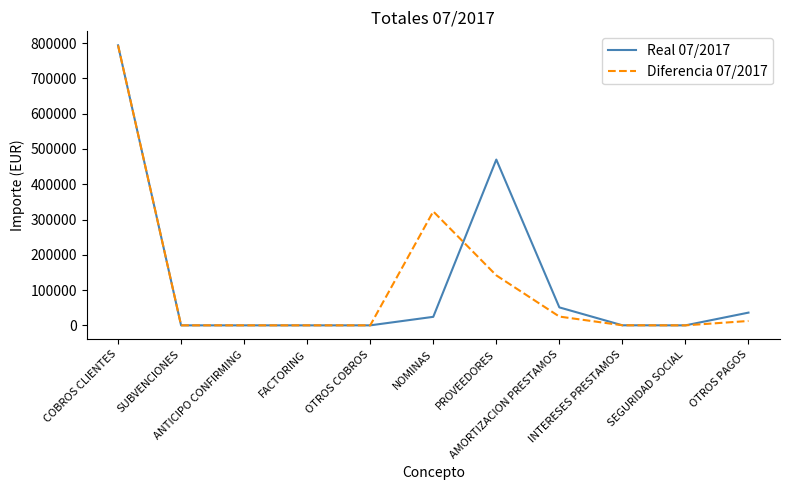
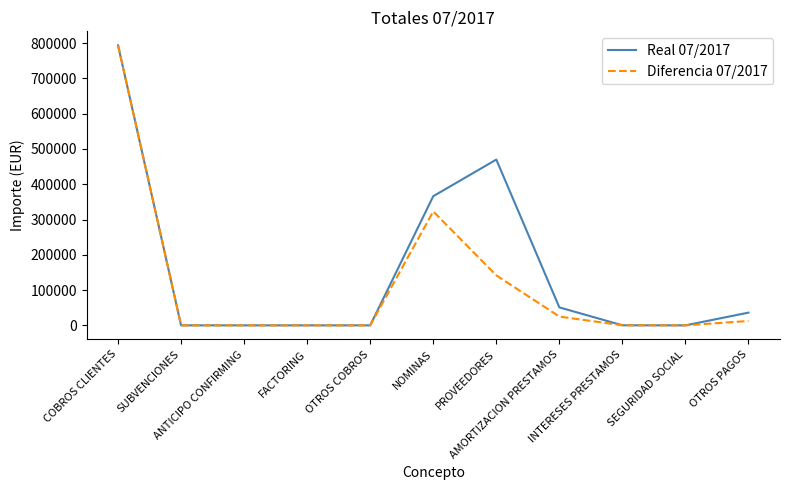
Real 07/2017, NOMINAS: 20000 -> 370000
